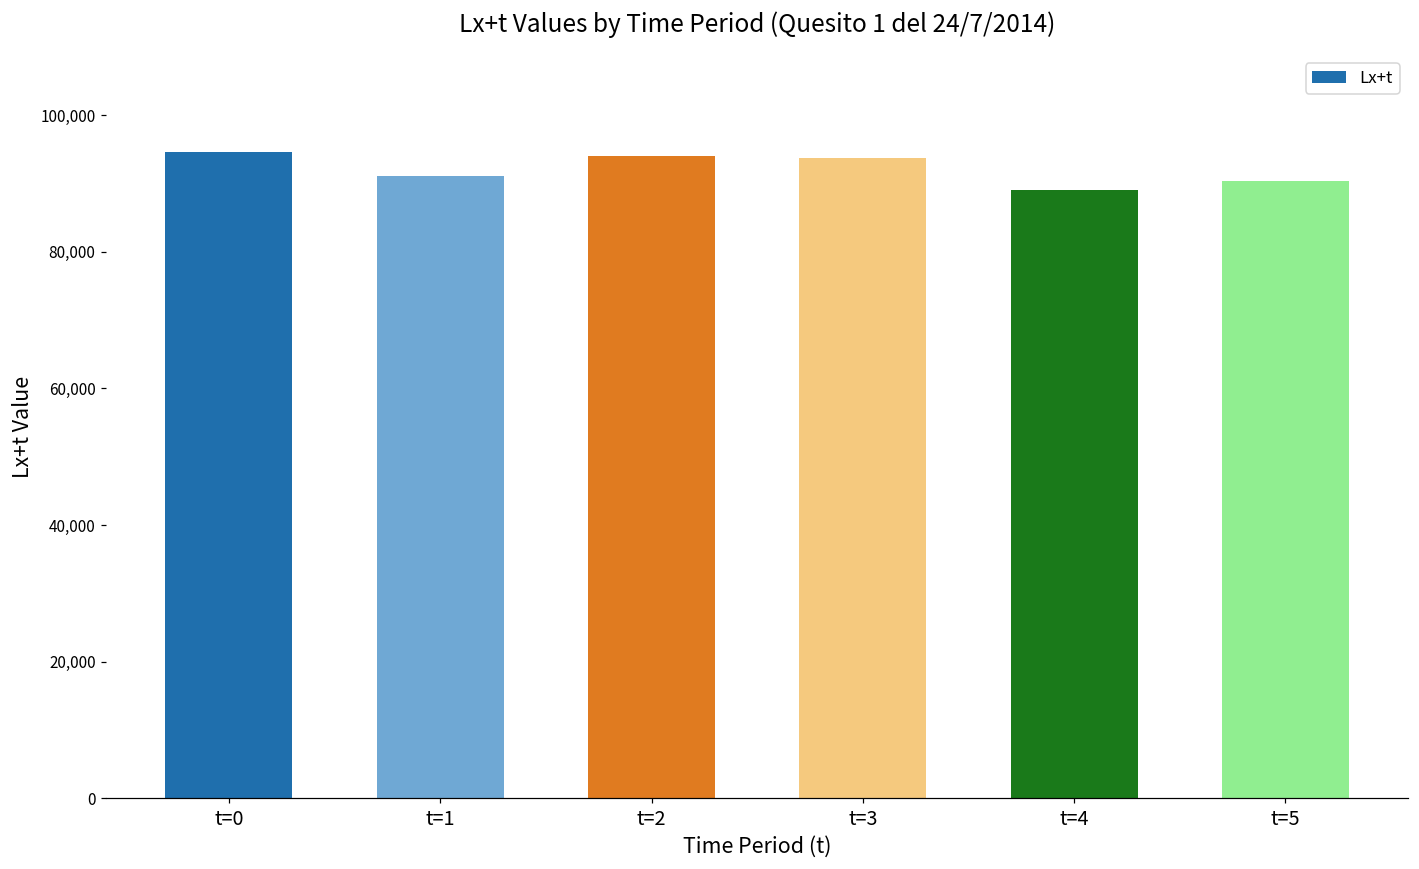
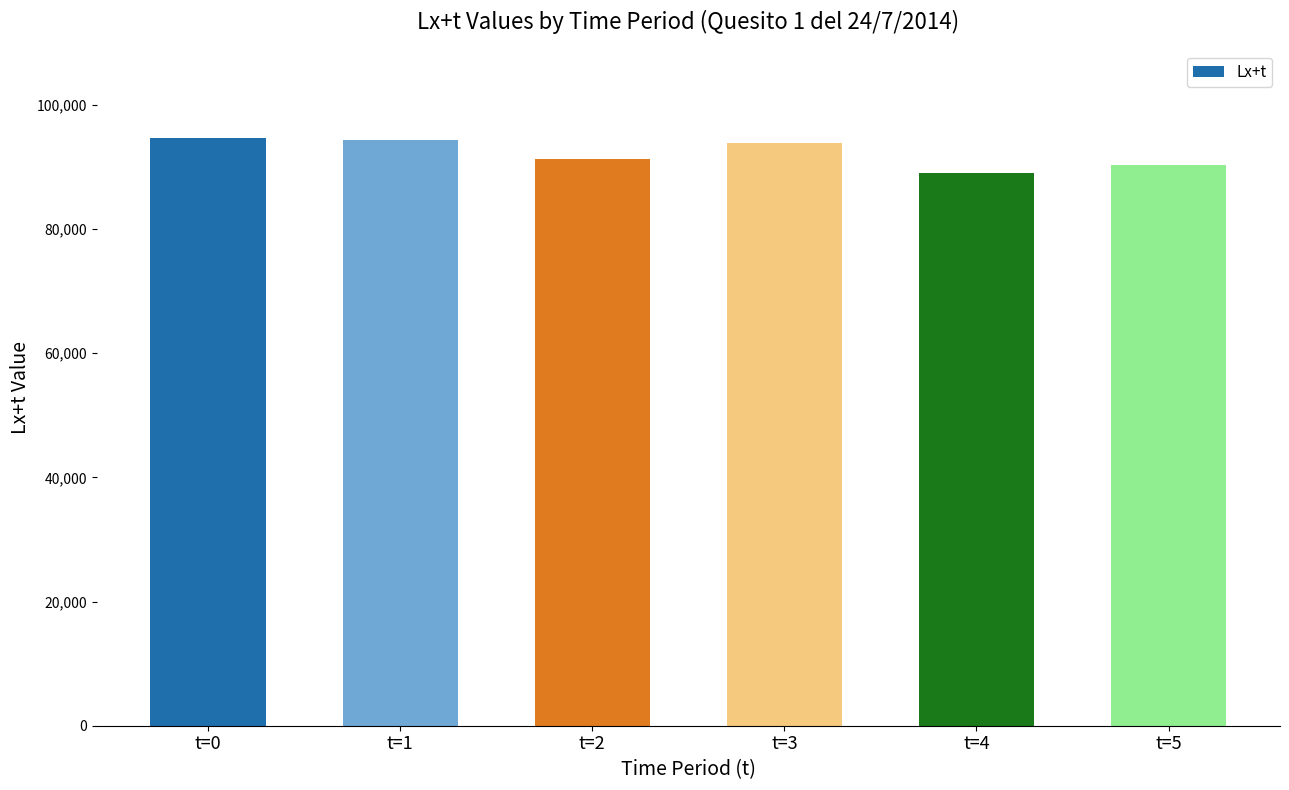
t=1: 91,000 -> 94,000
t=2: 94,000 -> 91,000
